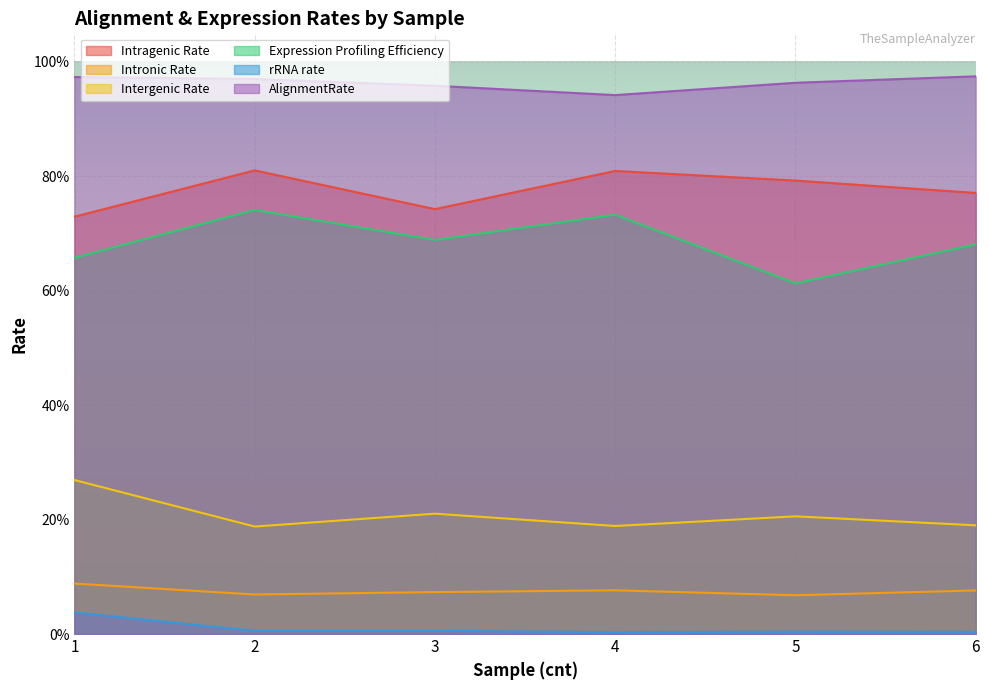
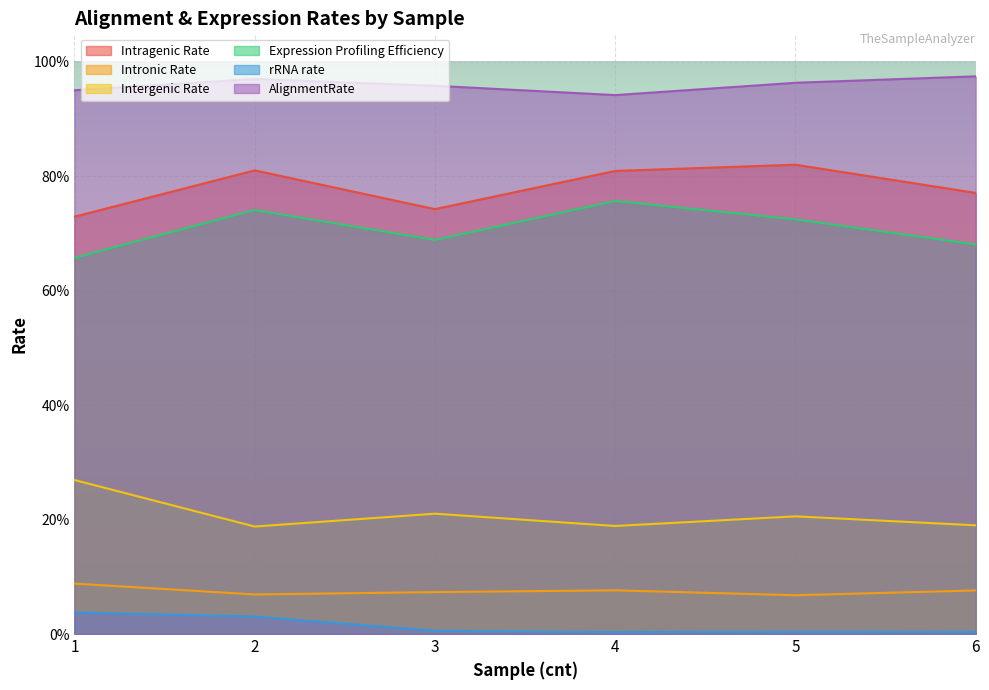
AlignmentRate, 1: 97% -> 95%
rRNA rate, 2: 1% -> 3%
Expression Profiling Efficiency, 4: 73% -> 76%
Intragenic Rate, 5: 79% -> 82%
Expression Profiling Efficiency, 5: 61% -> 72%
